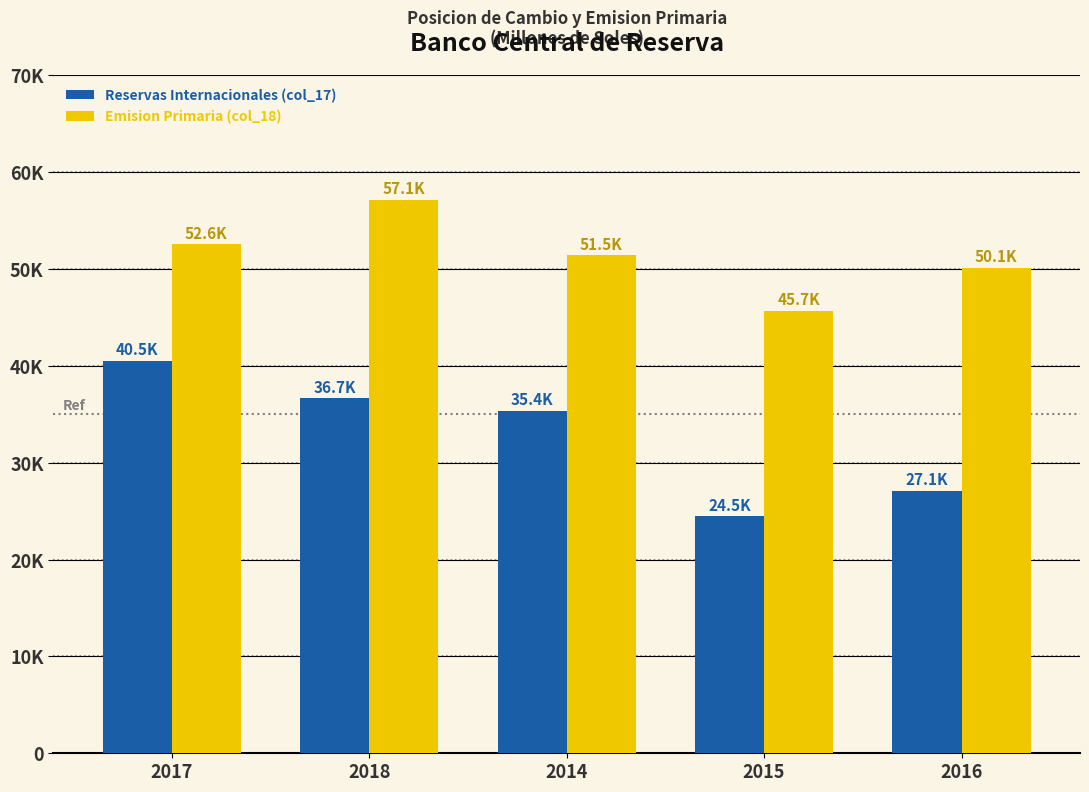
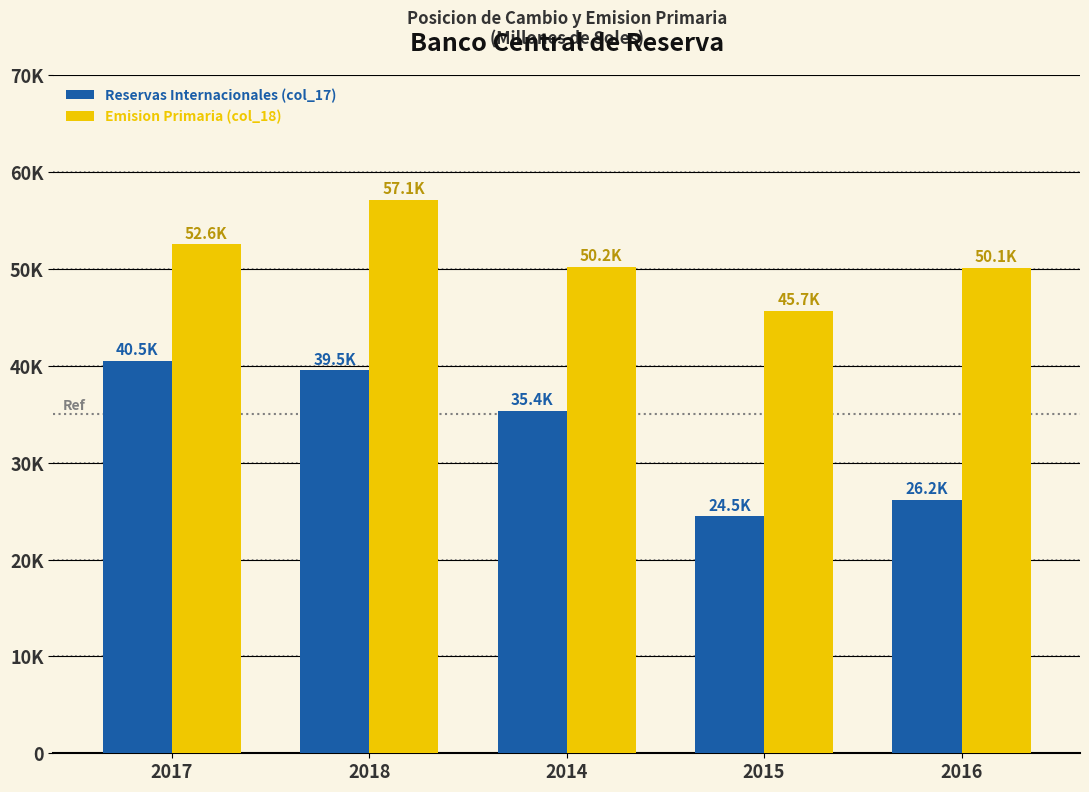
Reservas Internacionales (col_17), 2018: 36.7K -> 39.5K
Emision Primaria (col_18), 2014: 51.5K -> 50.2K
Reservas Internacionales (col_17), 2016: 27.1K -> 26.2K
